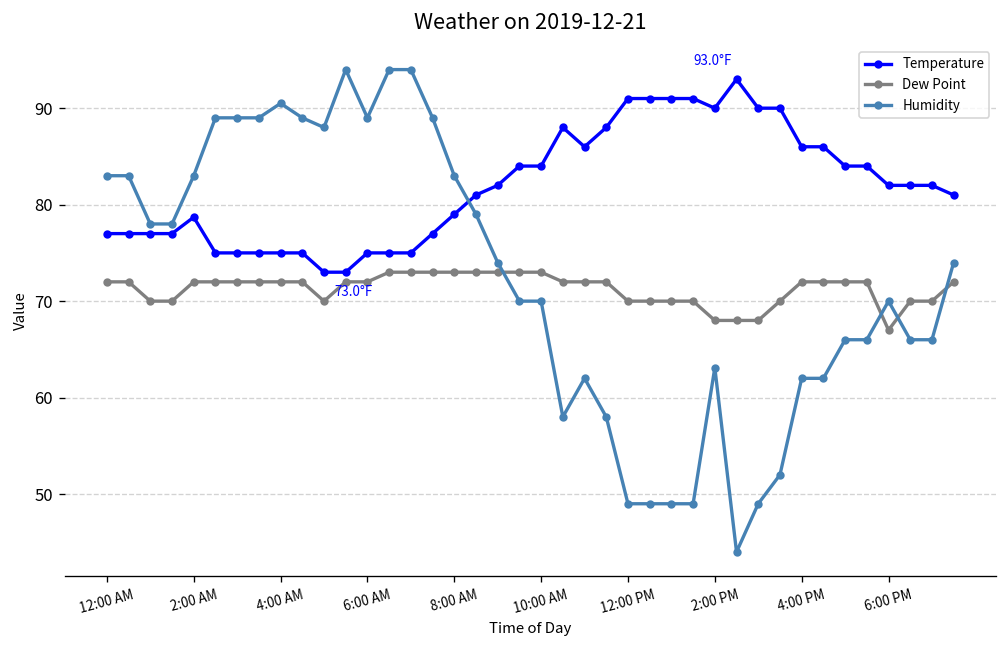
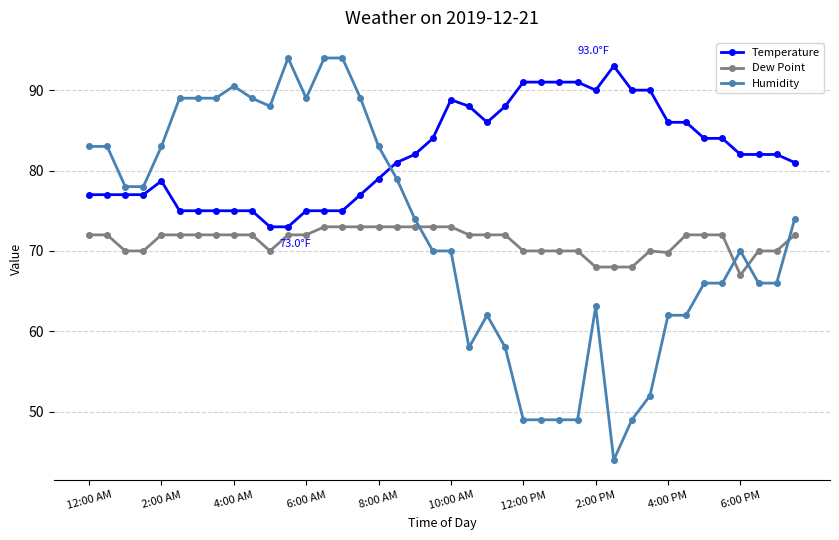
Temperature, 10:00 AM: 84 -> 89
Dew Point, 4:00 PM: 72 -> 70
